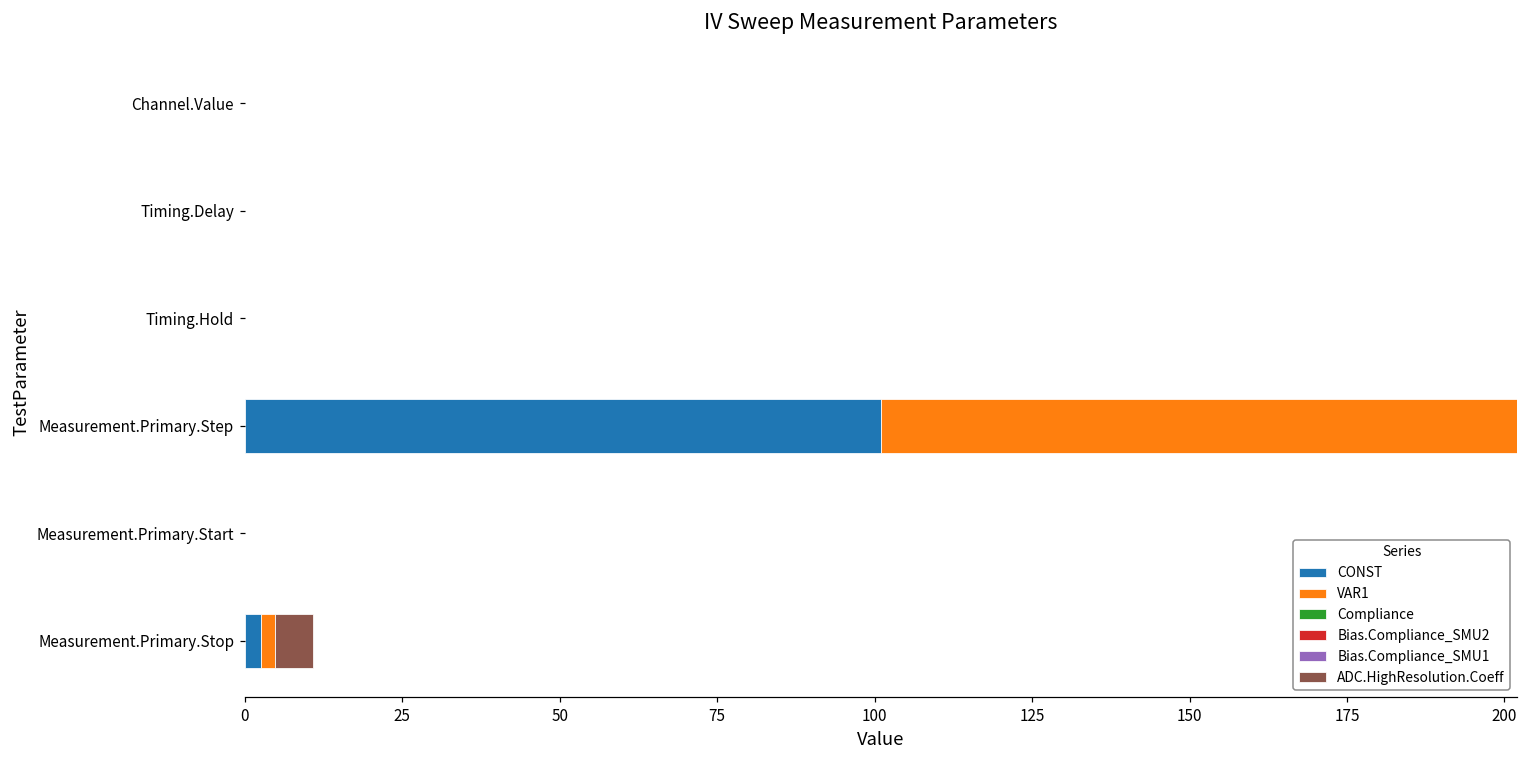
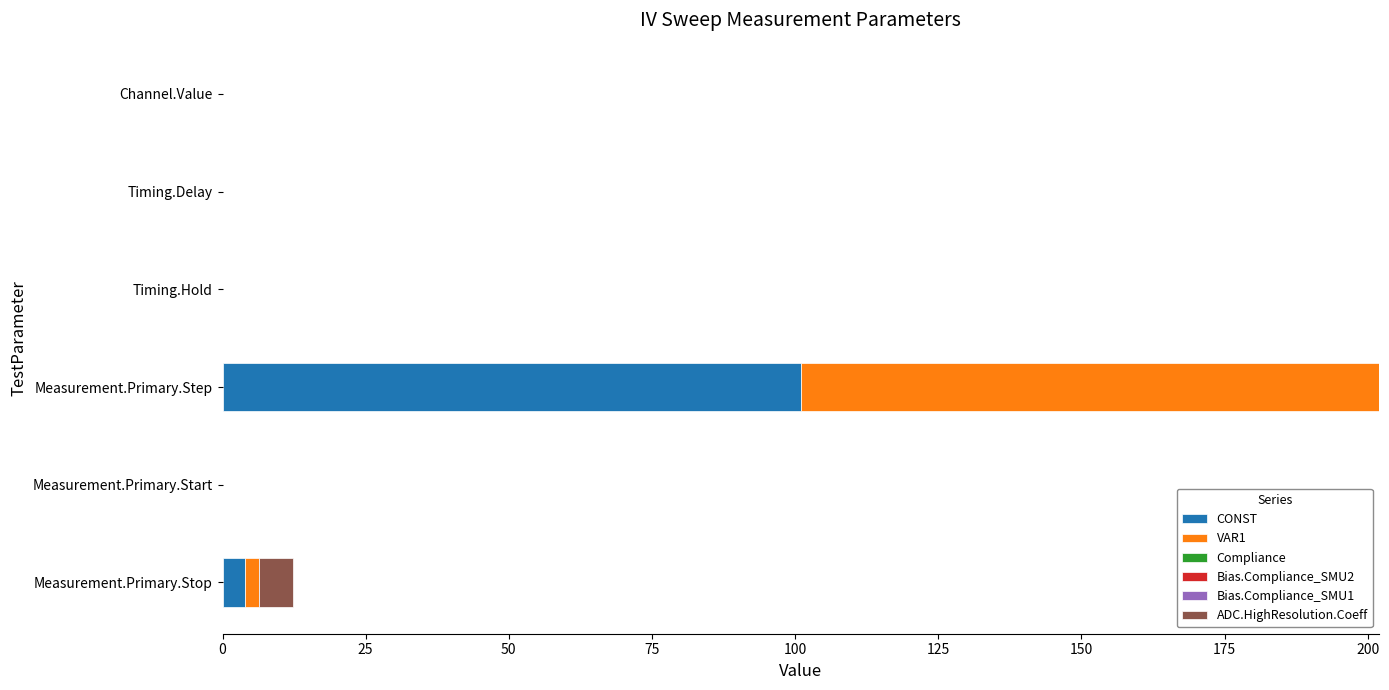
CONST, Measurement.Primary.Stop: 3 -> 4
